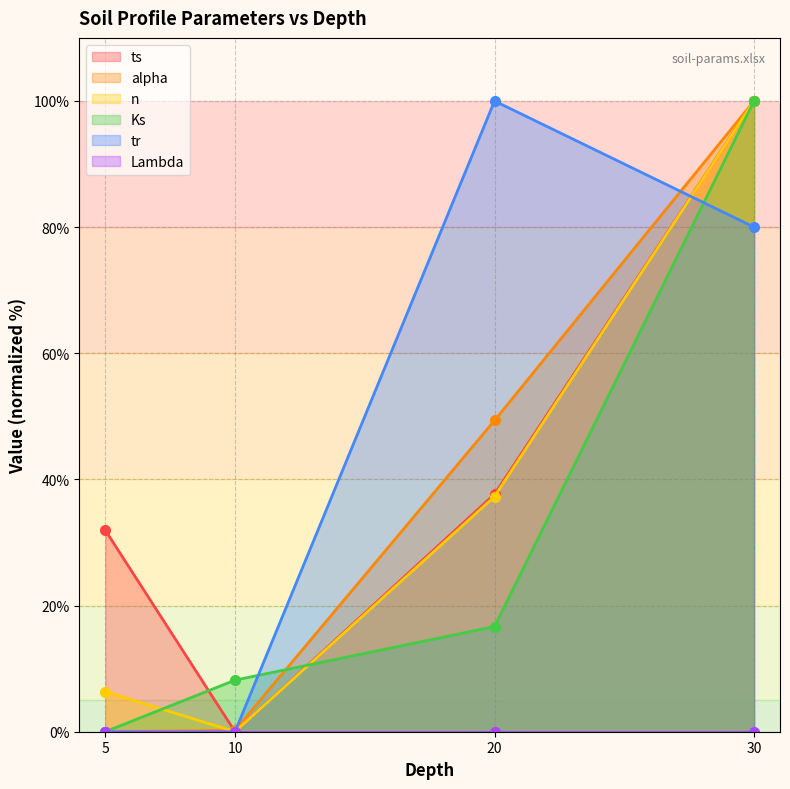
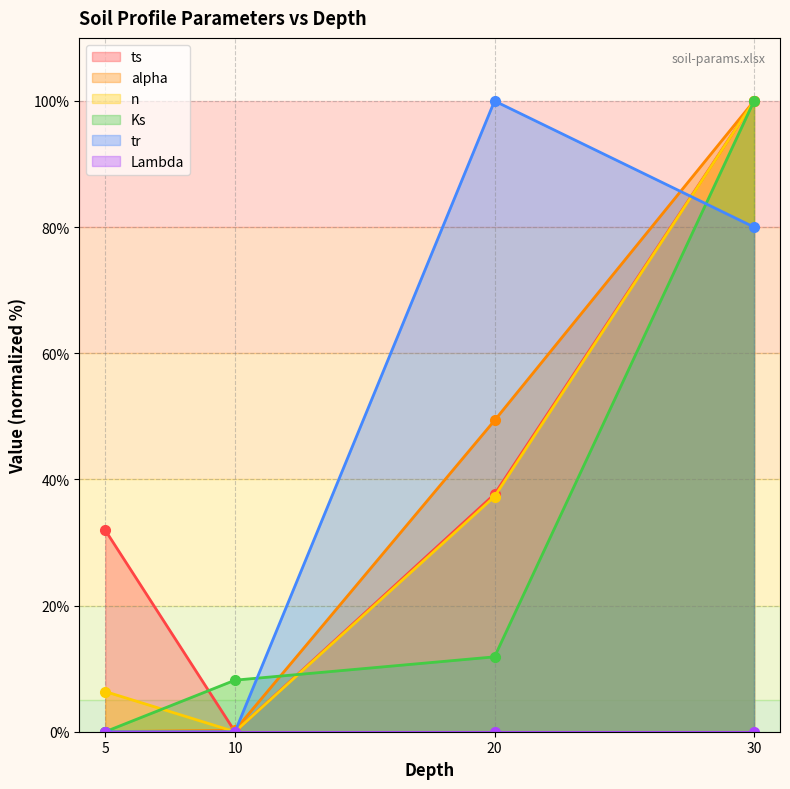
Ks, 20: 17% -> 12%
